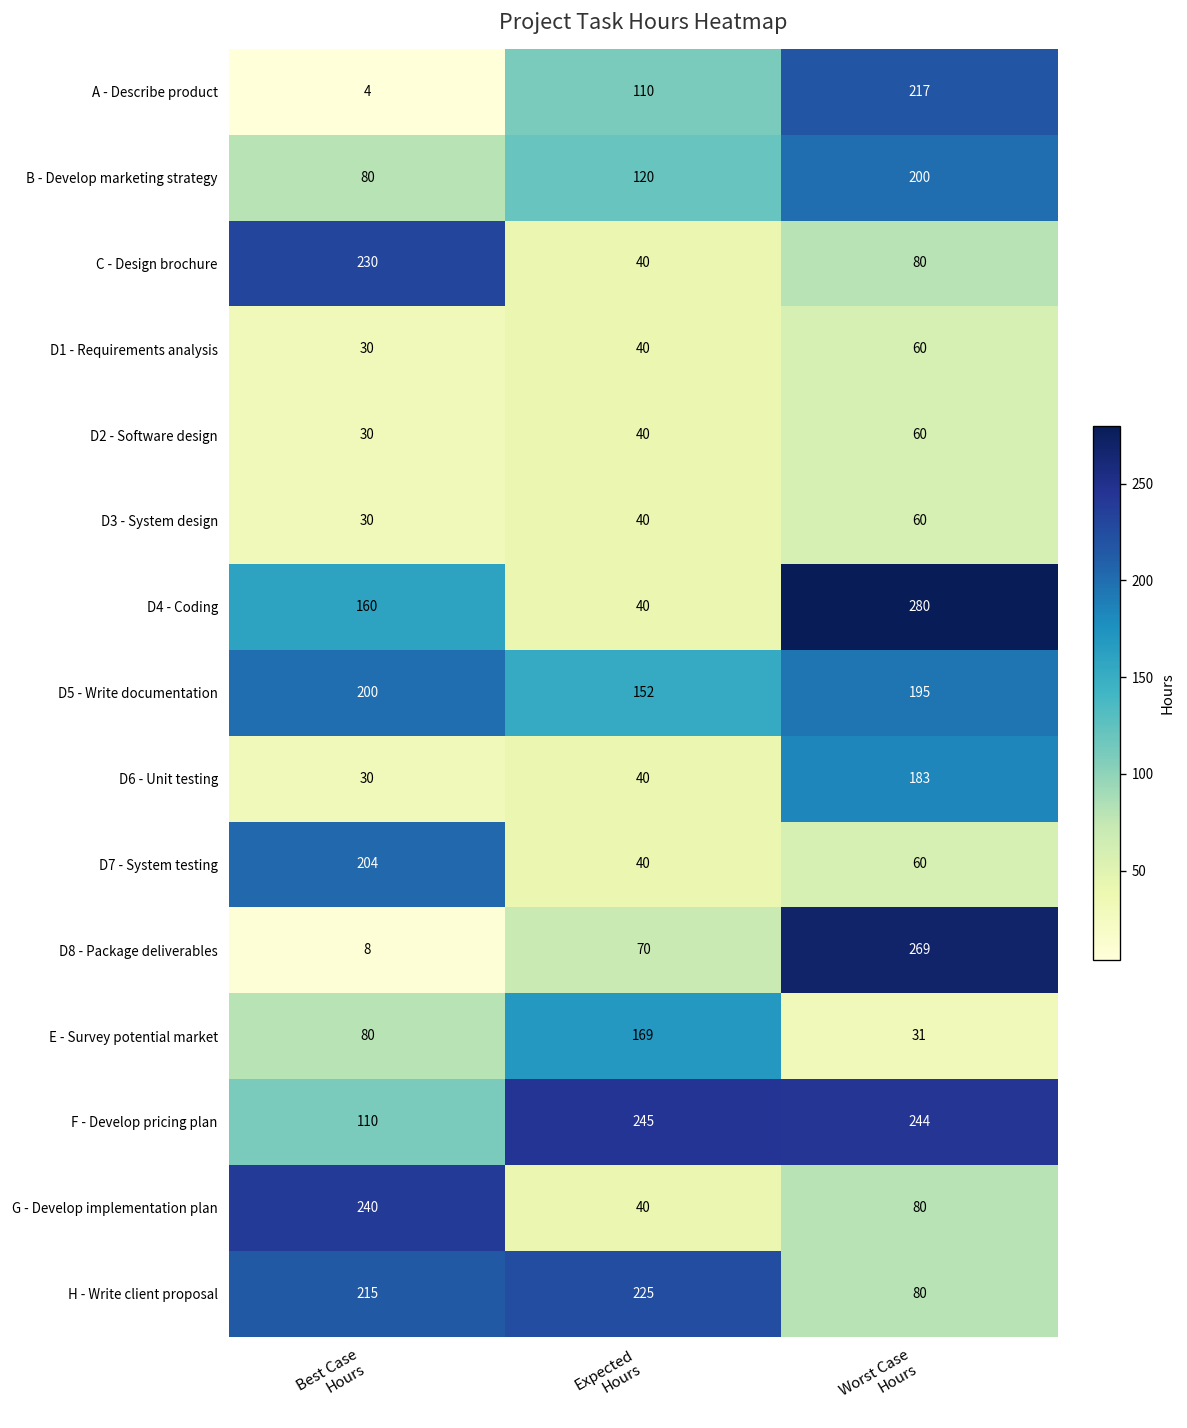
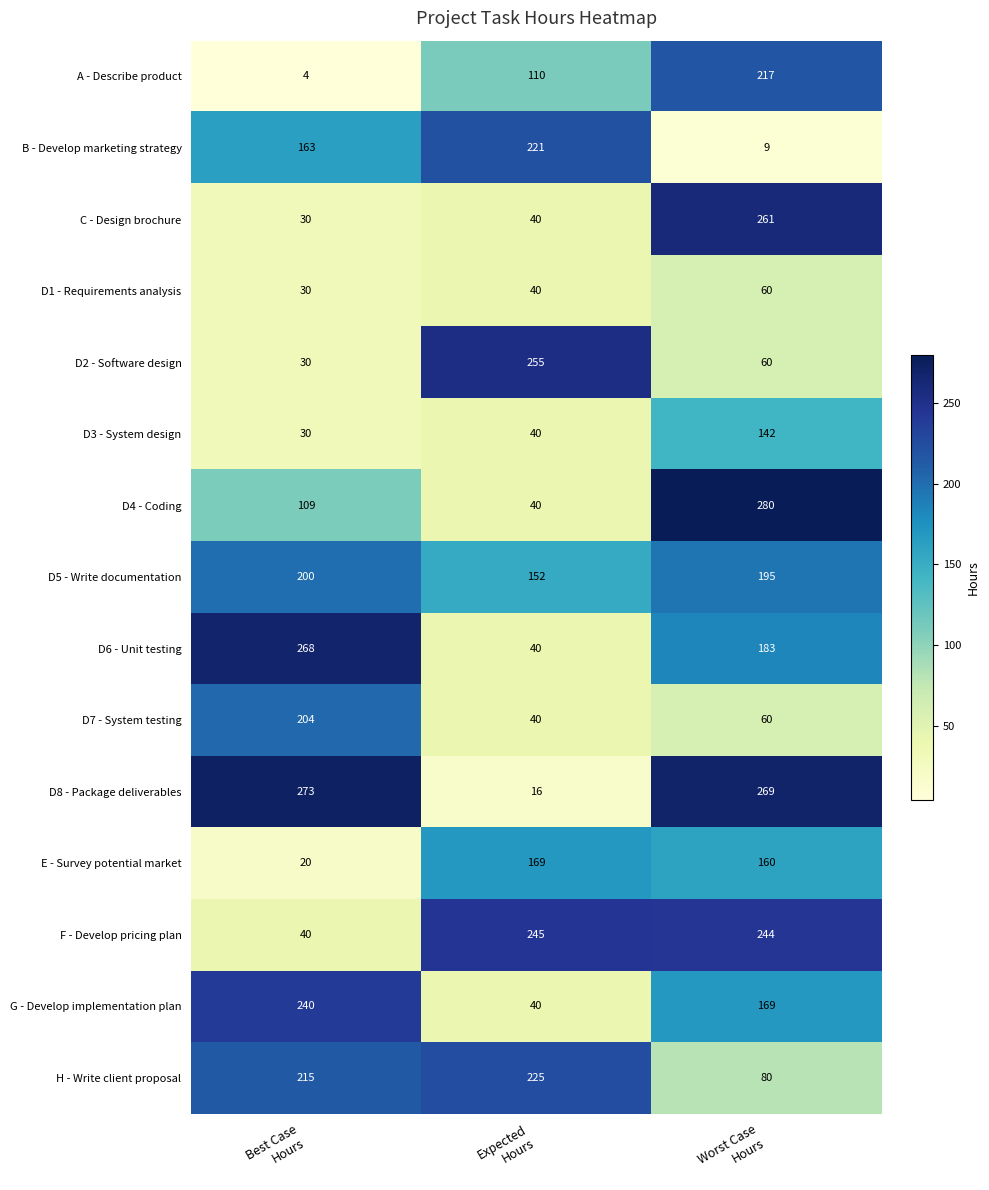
B - Develop marketing strategy, Best Case Hours: 80 -> 163
B - Develop marketing strategy, Expected Hours: 120 -> 221
B - Develop marketing strategy, Worst Case Hours: 200 -> 9
C - Design brochure, Best Case Hours: 230 -> 30
C - Design brochure, Worst Case Hours: 80 -> 261
D2 - Software design, Expected Hours: 40 -> 255
D3 - System design, Worst Case Hours: 60 -> 142
D4 - Coding, Best Case Hours: 160 -> 109
D6 - Unit testing, Best Case Hours: 30 -> 268
D8 - Package deliverables, Best Case Hours: 8 -> 273
D8 - Package deliverables, Expected Hours: 70 -> 16
E - Survey potential market, Best Case Hours: 80 -> 20
E - Survey potential market, Worst Case Hours: 31 -> 160
F - Develop pricing plan, Best Case Hours: 110 -> 40
G - Develop implementation plan, Worst Case Hours: 80 -> 169
